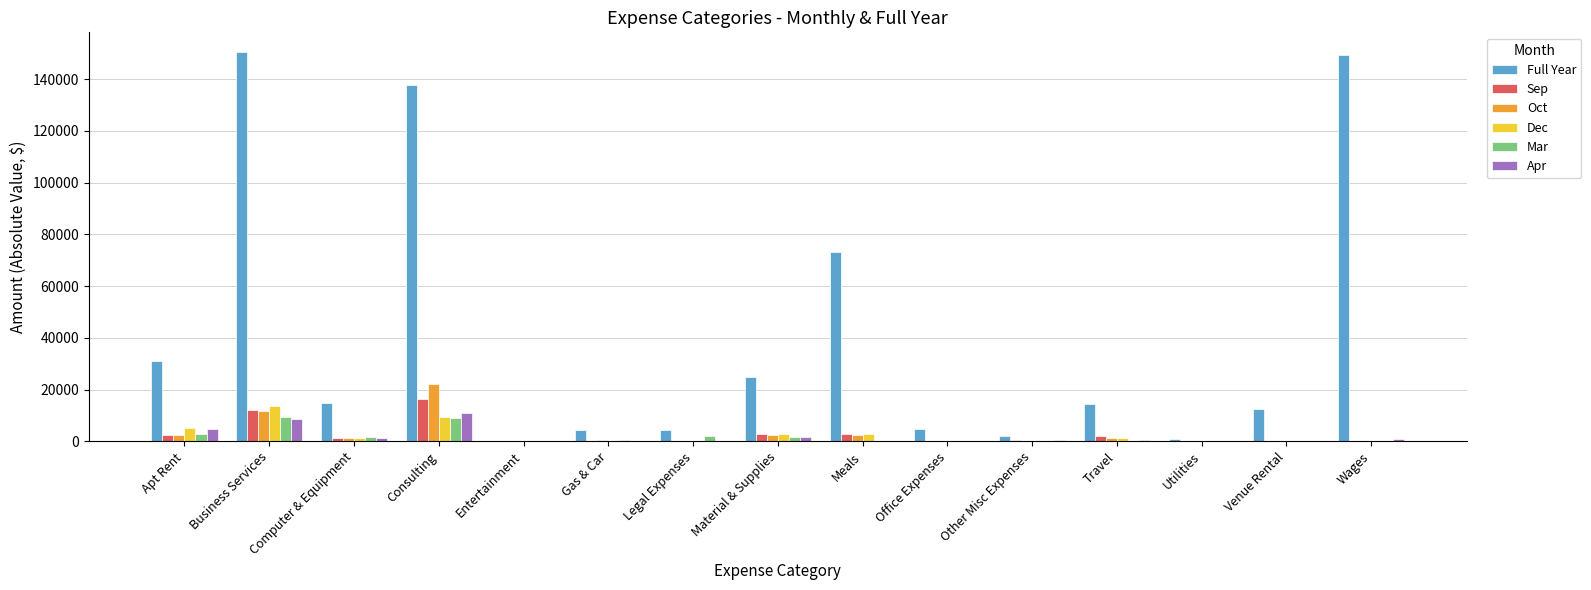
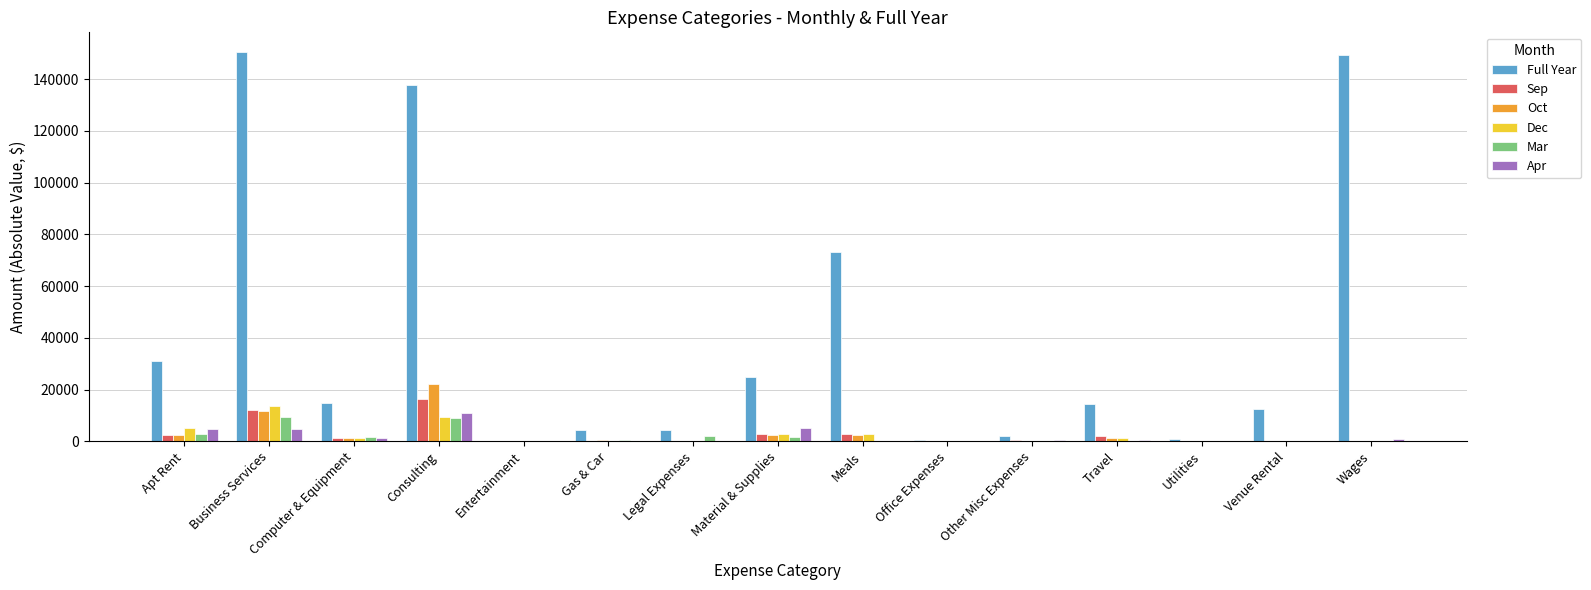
Apr, Business Services: 9000 -> 5000
Apr, Material & Supplies: 2000 -> 5000
Full Year, Office Expenses: 5000 -> 1000
